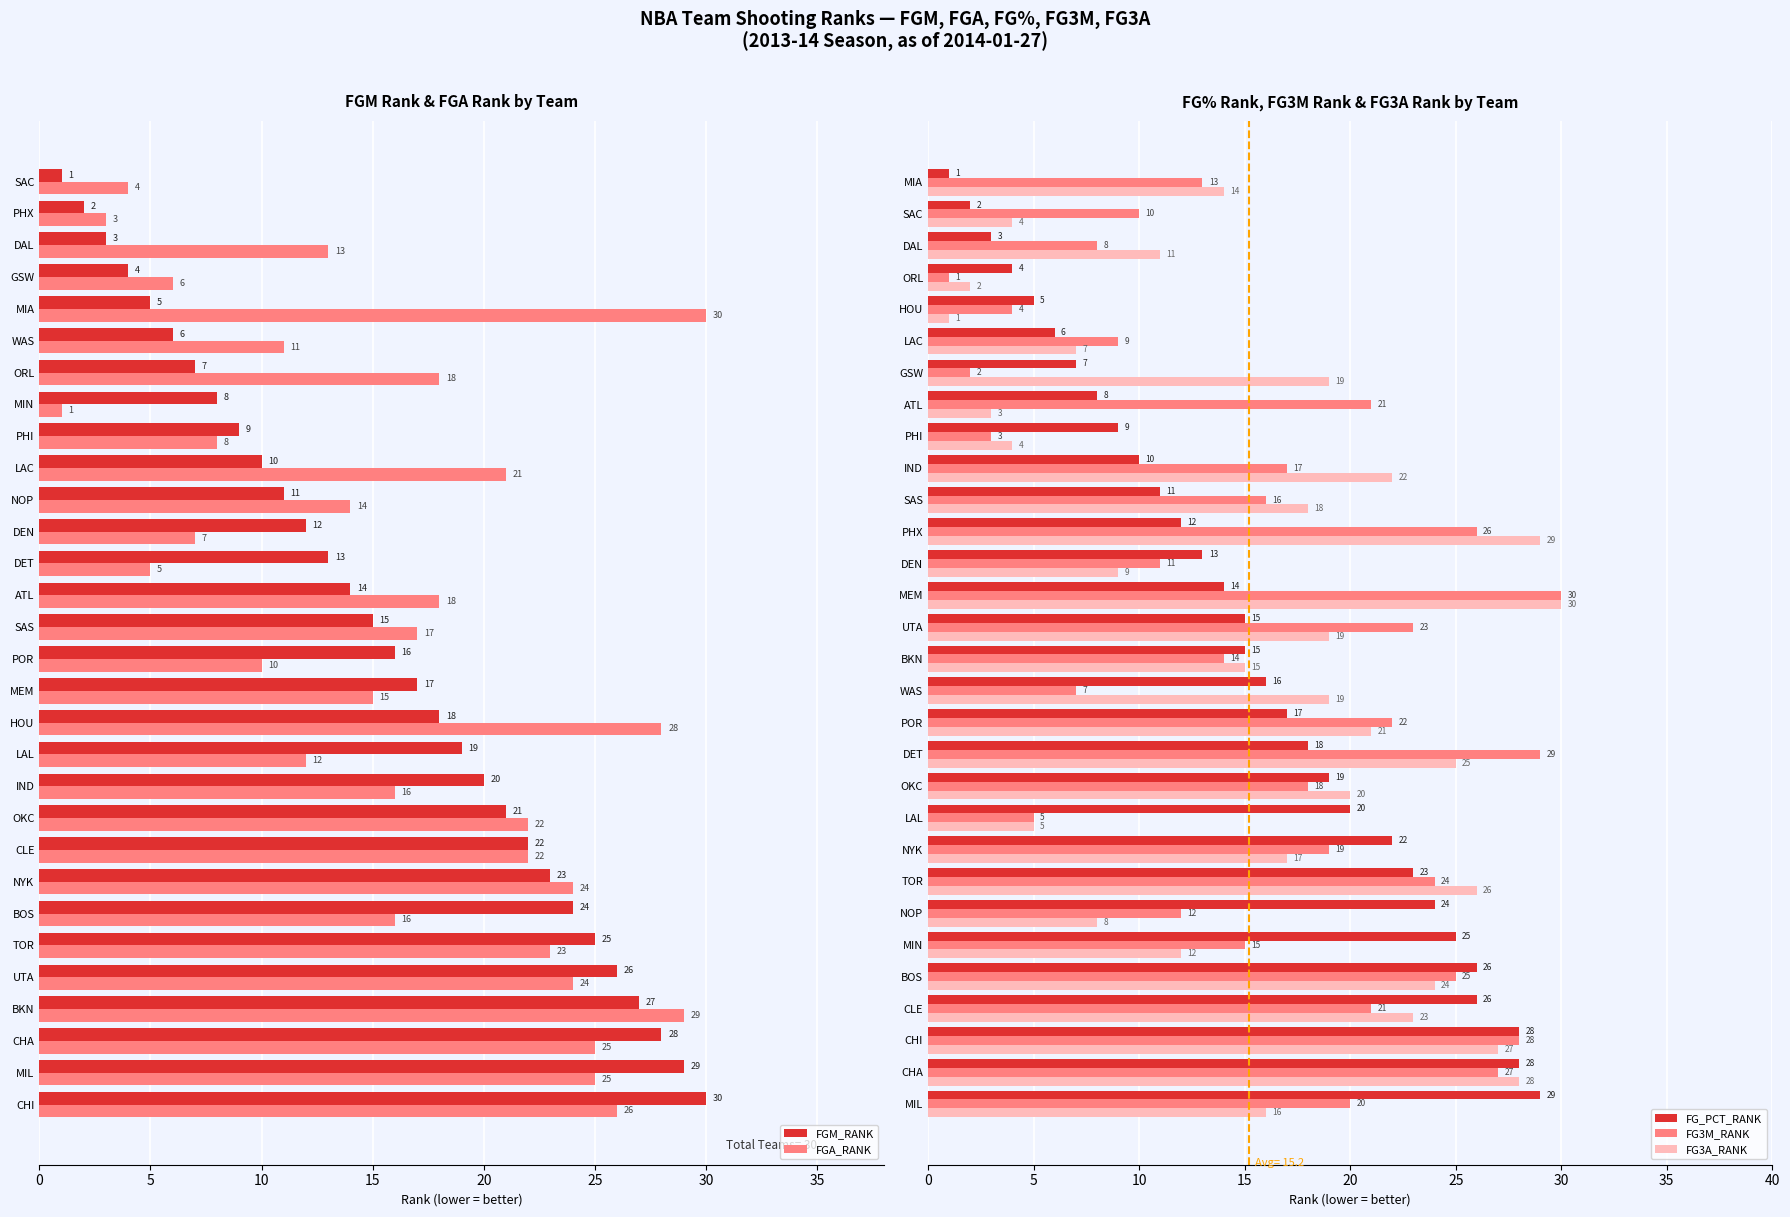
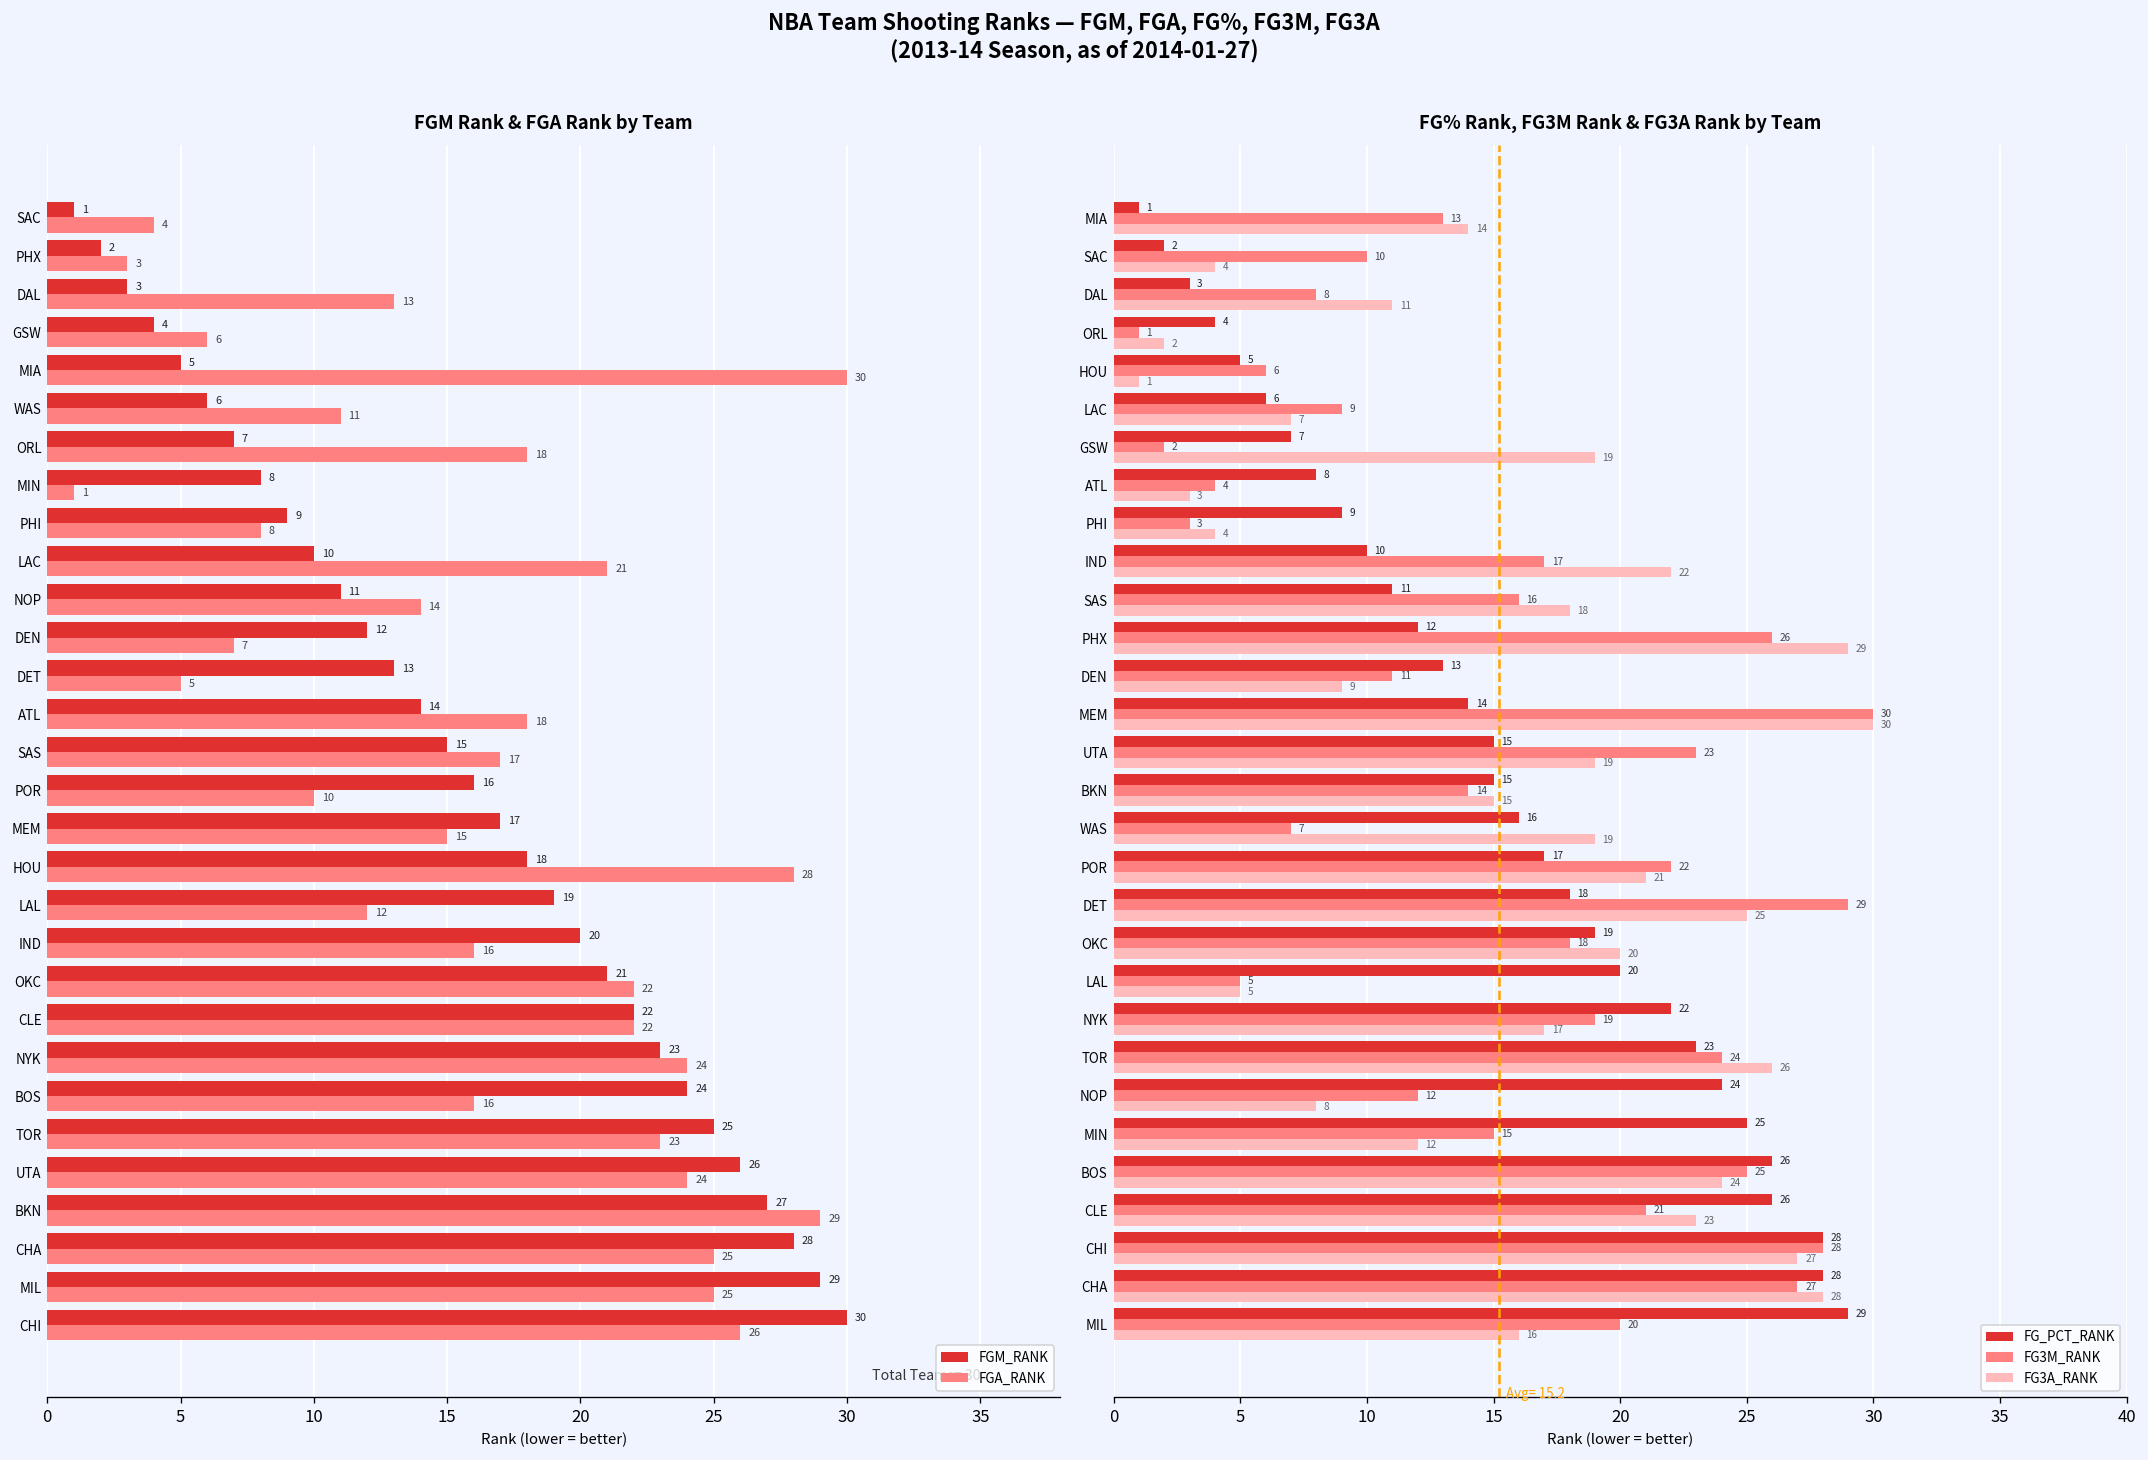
FG% Rank, FG3M Rank & FG3A Rank by Team, FG3M_RANK, HOU: 4 -> 6
FG% Rank, FG3M Rank & FG3A Rank by Team, FG3M_RANK, ATL: 21 -> 4
